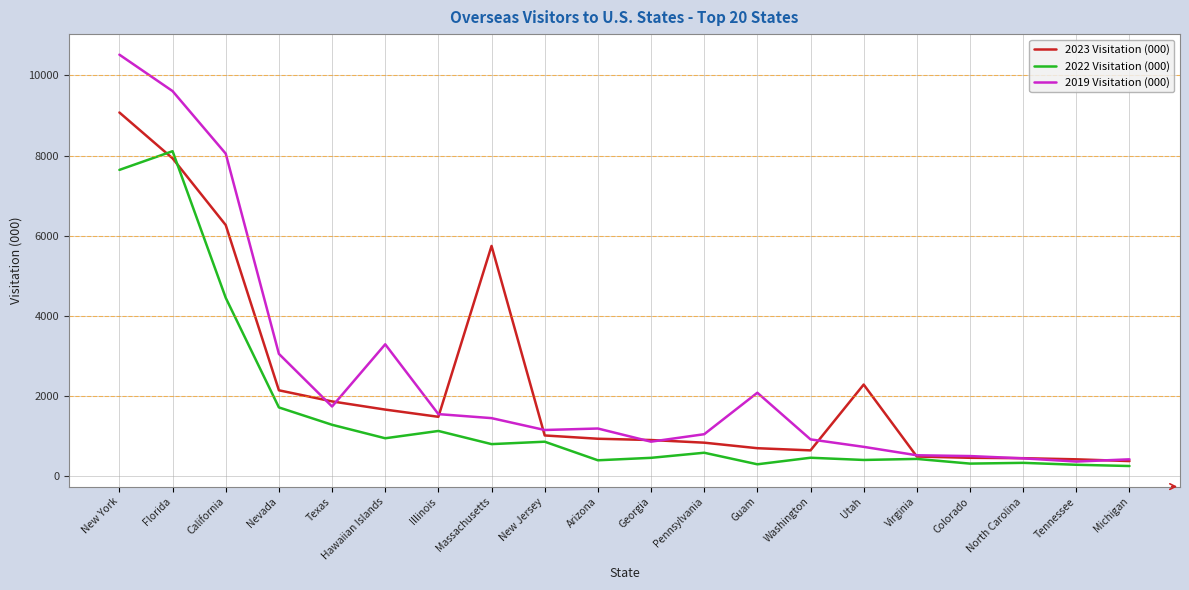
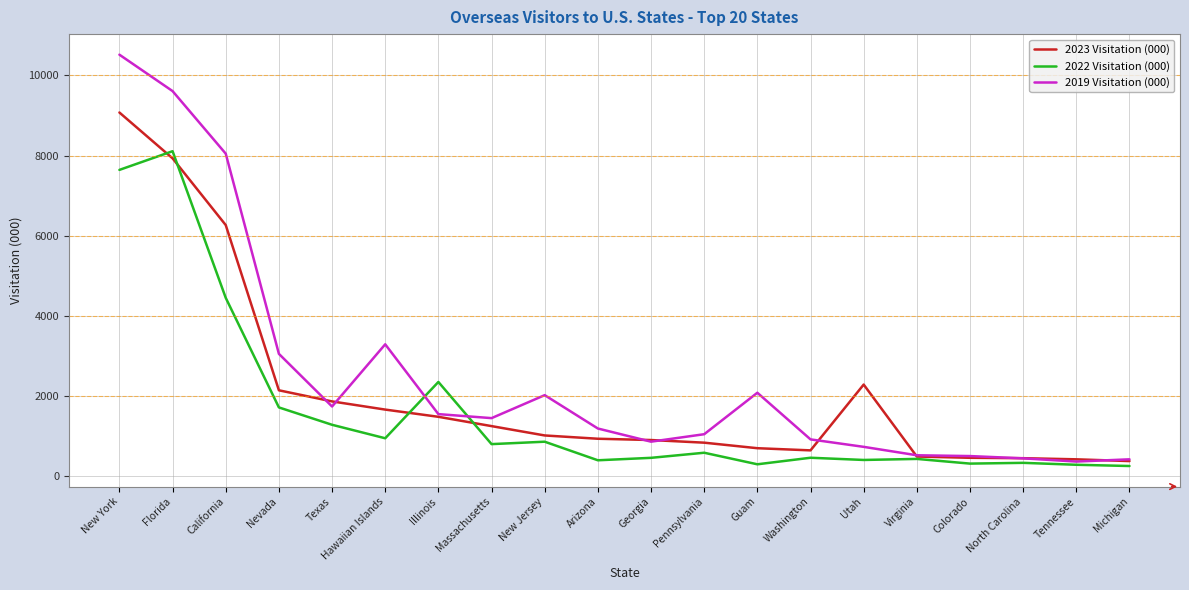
2022 Visitation (000), Illinois: 1100 -> 2400
2023 Visitation (000), Massachusetts: 5700 -> 1300
2019 Visitation (000), New Jersey: 1200 -> 2000
